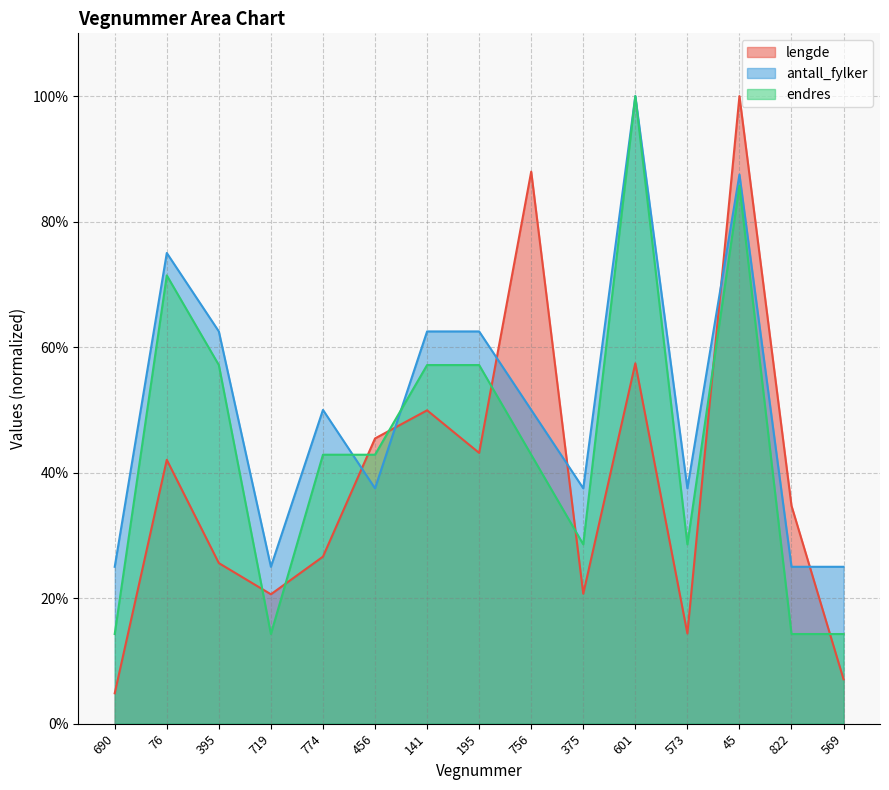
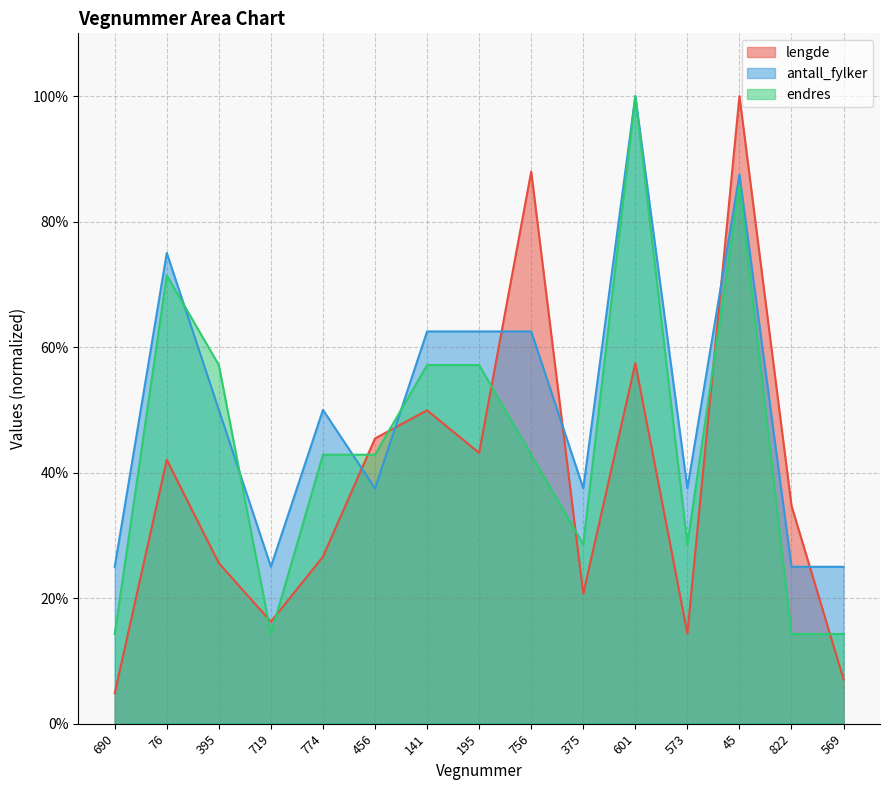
antall_fylker, 395: 63% -> 50%
lengde, 719: 21% -> 16%
antall_fylker, 756: 50% -> 63%
